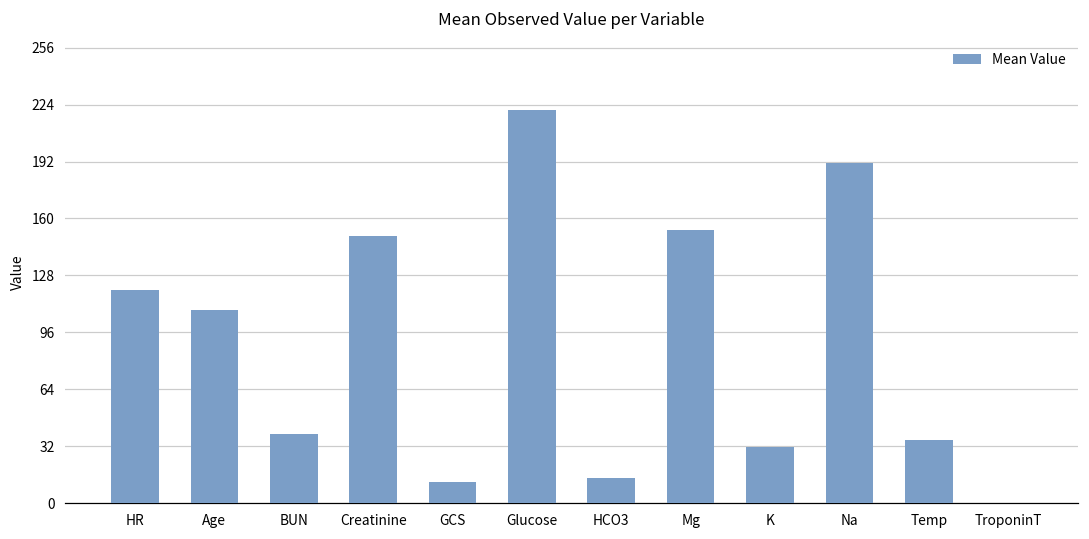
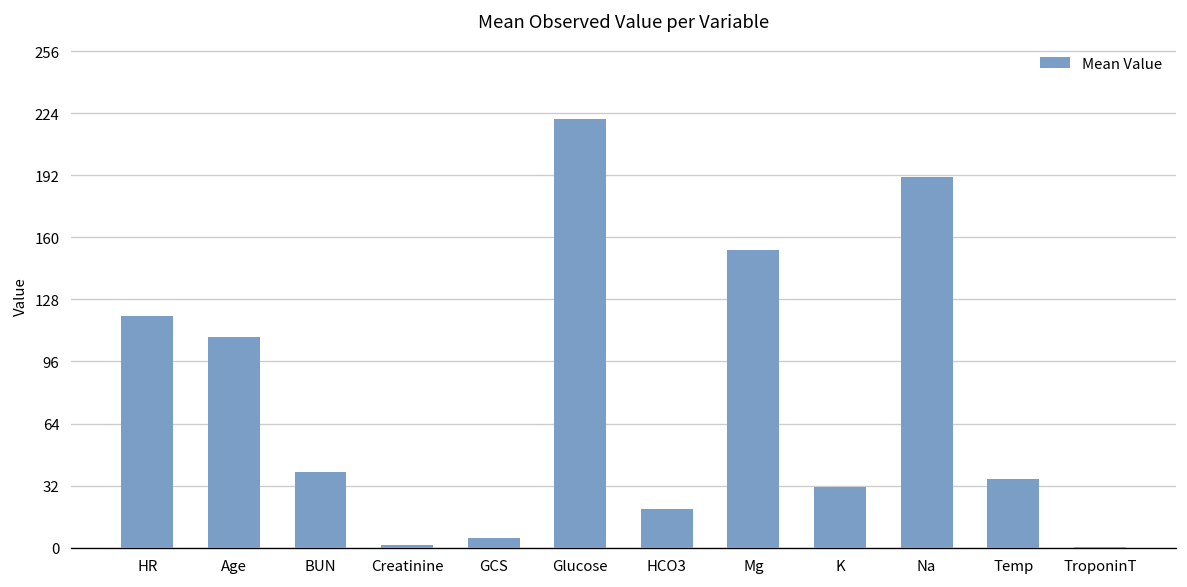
Creatinine: 150 -> 1
GCS: 12 -> 5
HCO3: 14 -> 20
